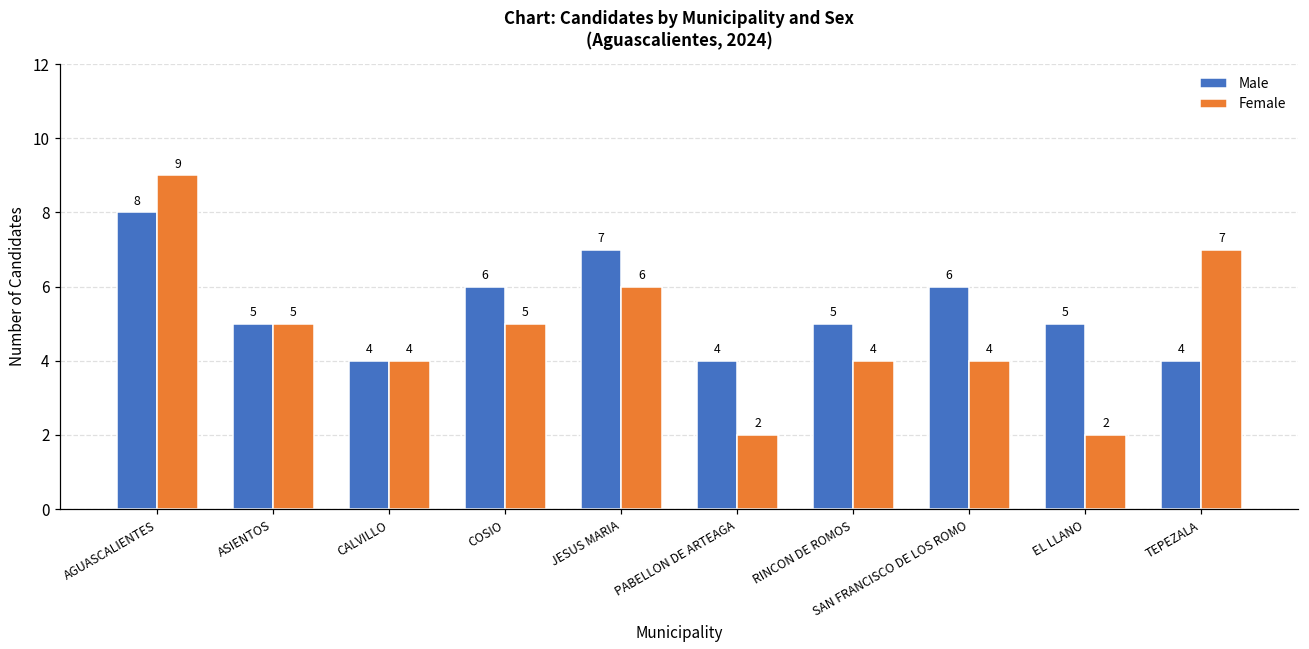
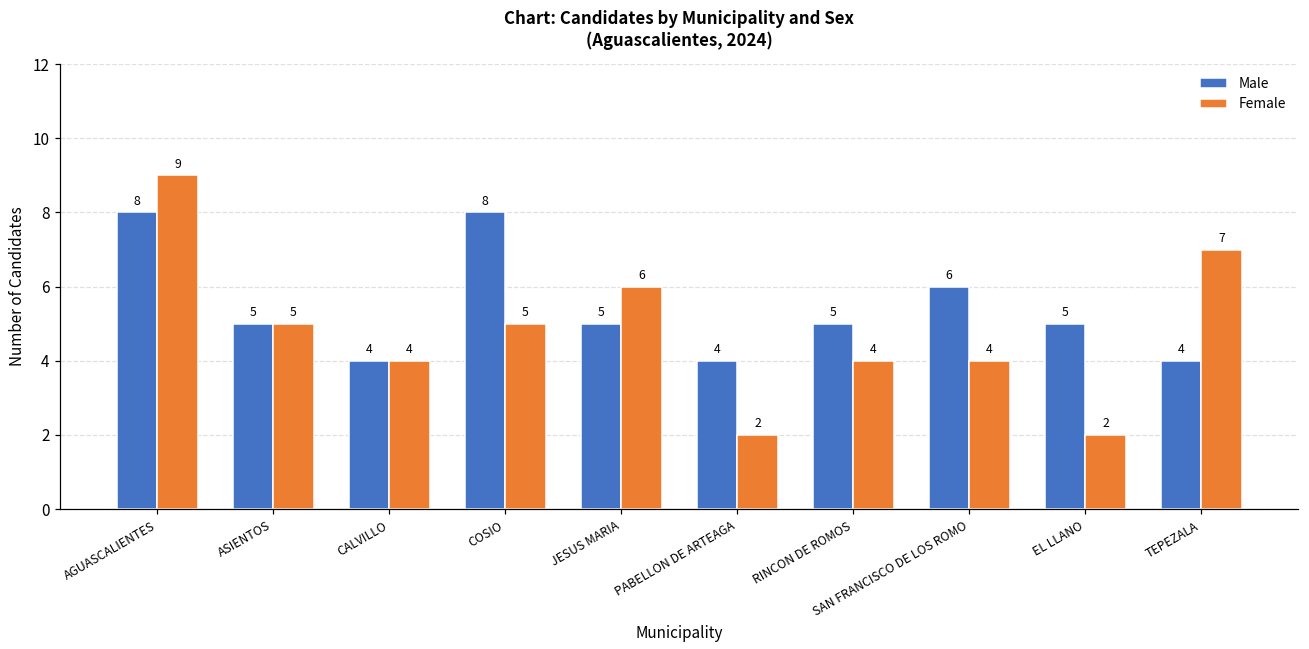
Male, COSIO: 6 -> 8
Male, JESUS MARIA: 7 -> 5
